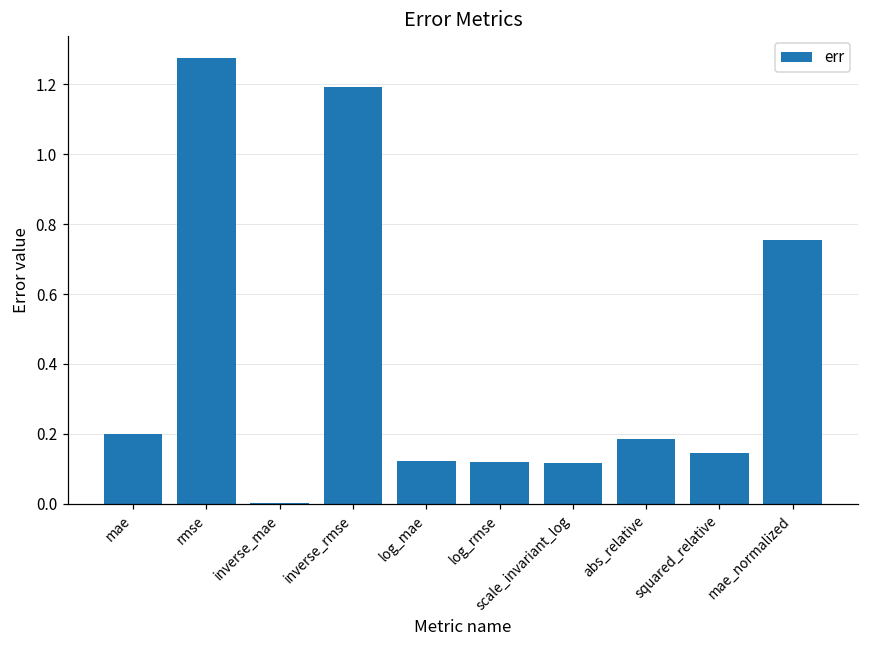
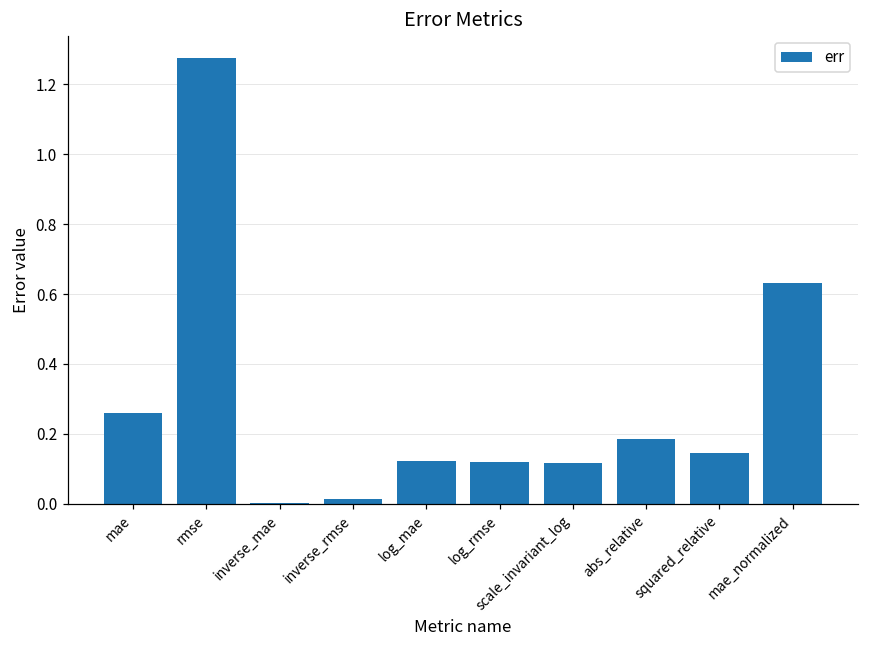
mae: 0.20 -> 0.26
inverse_rmse: 1.19 -> 0.01
mae_normalized: 0.76 -> 0.63
